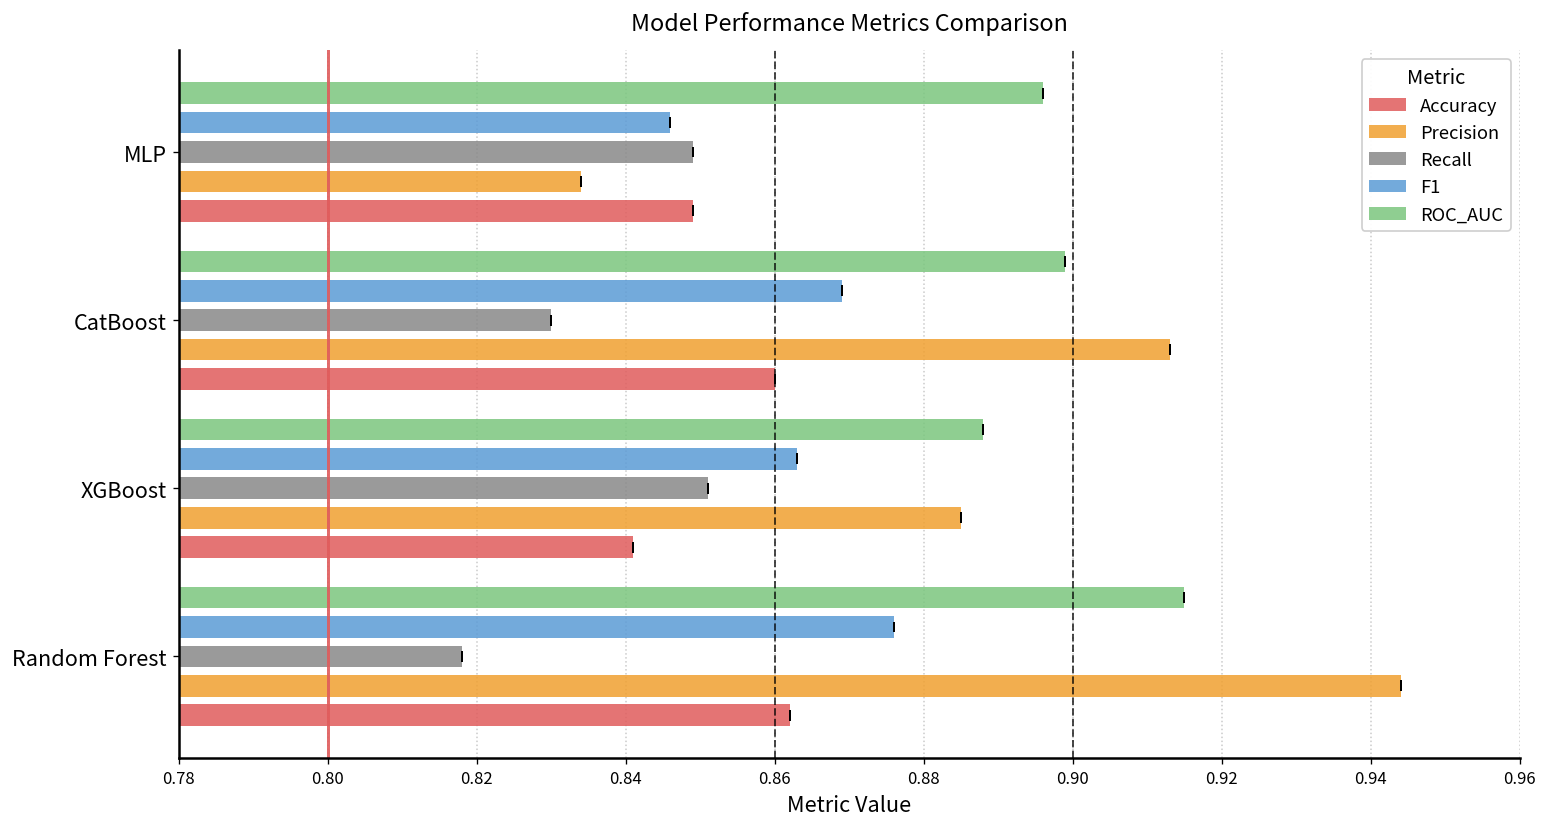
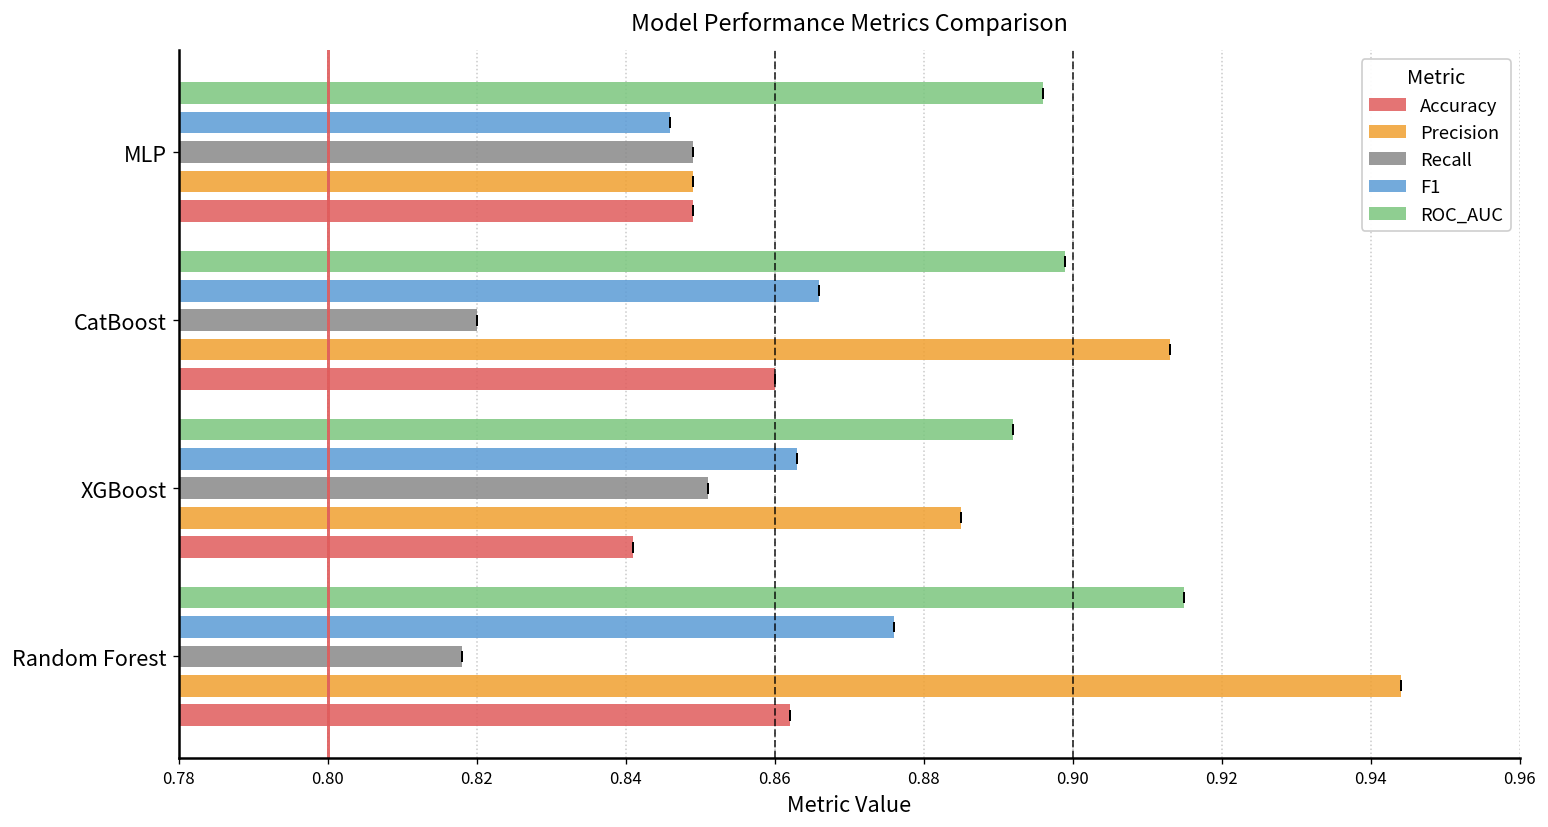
Precision, MLP: 0.834 -> 0.849
F1, CatBoost: 0.869 -> 0.866
Recall, CatBoost: 0.83 -> 0.82
ROC_AUC, XGBoost: 0.888 -> 0.892
